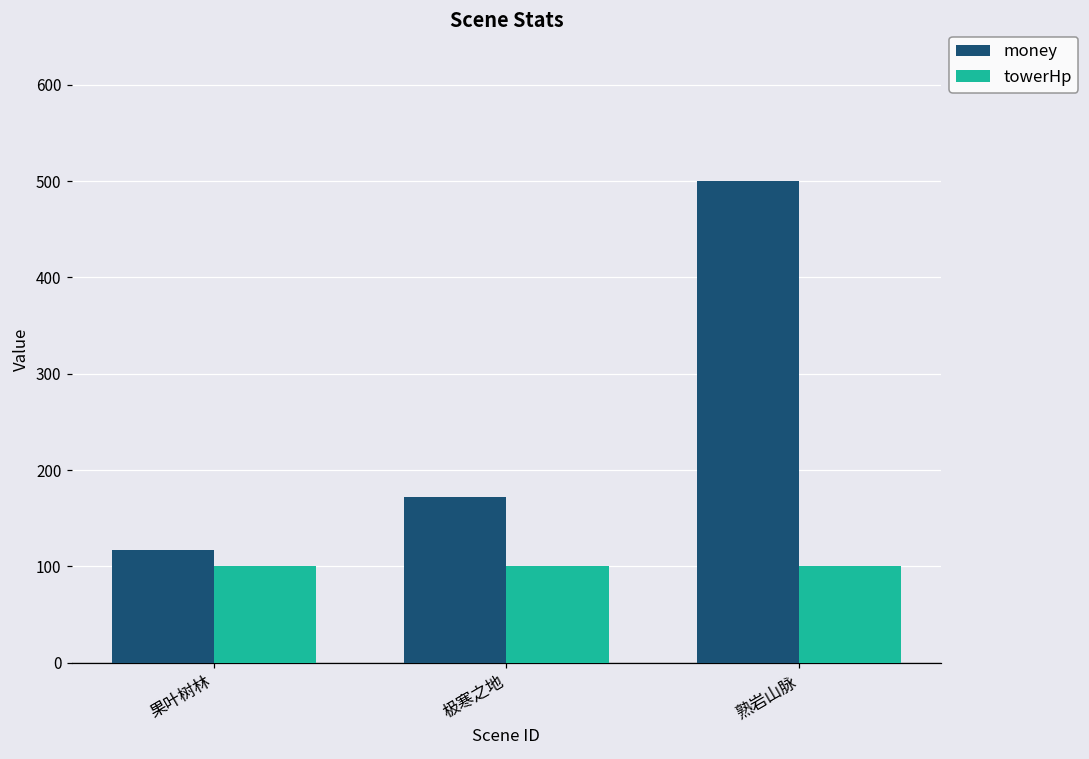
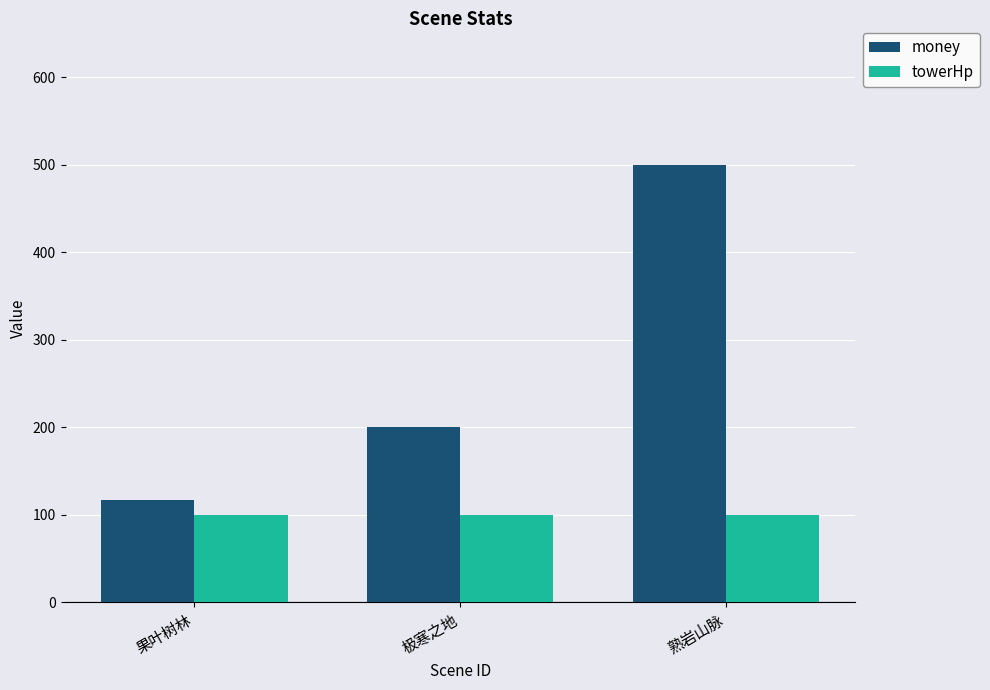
money, 极寒之地: 170 -> 200
